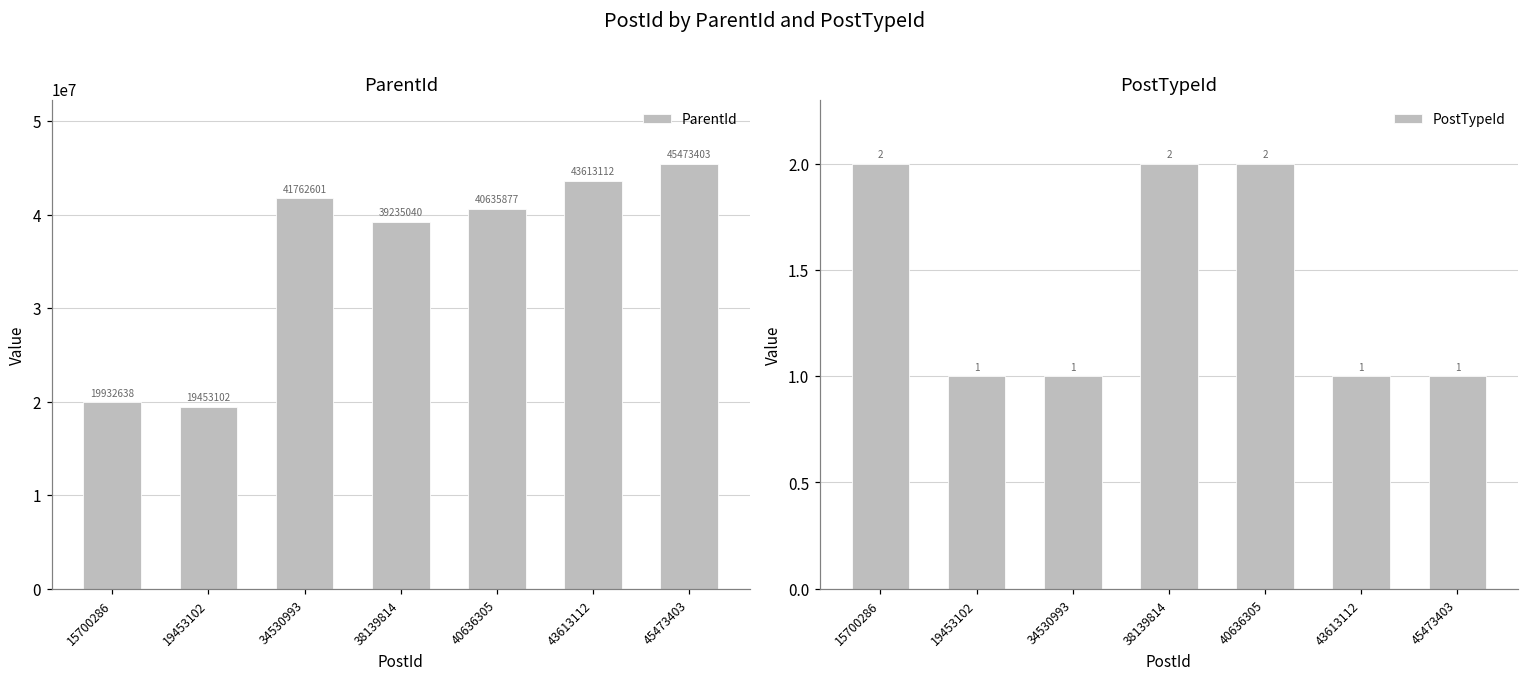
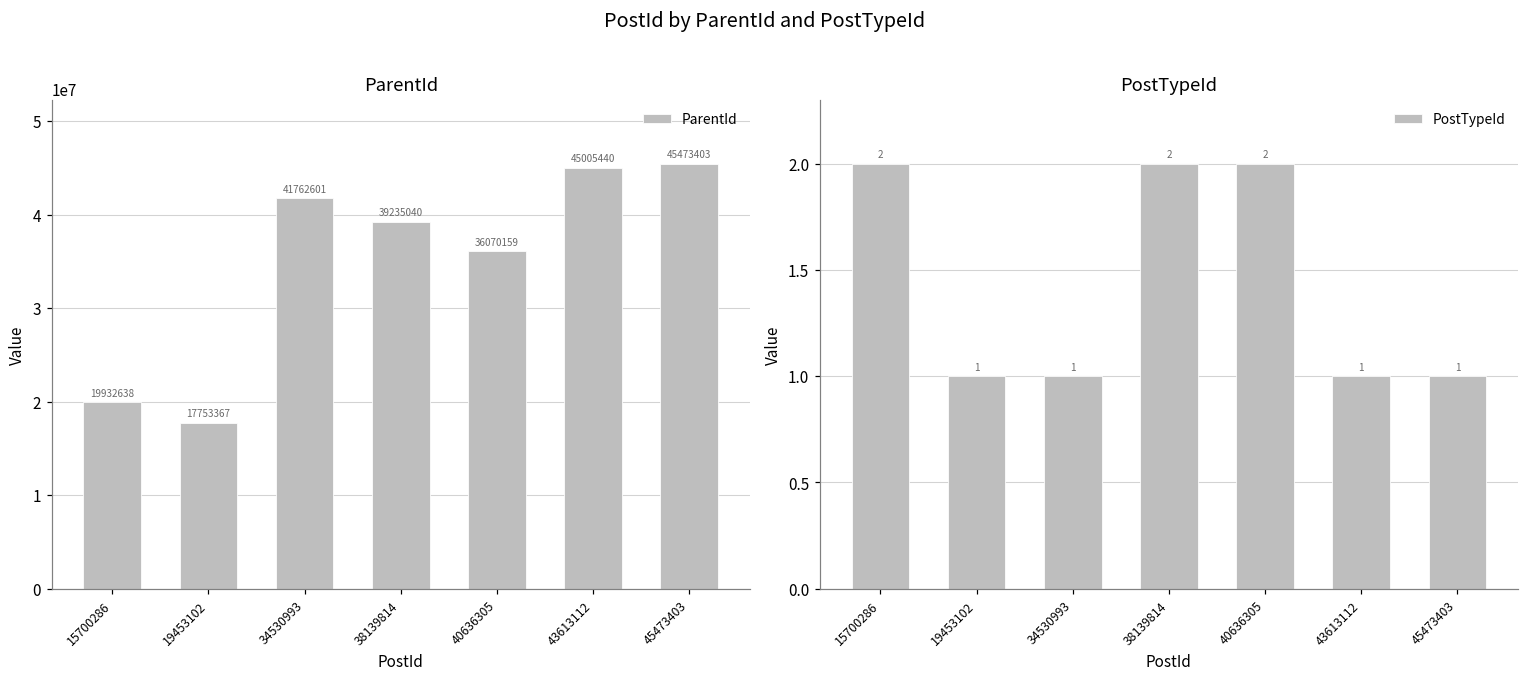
ParentId, 19453102: 19453102 -> 17753367
ParentId, 40636305: 40635877 -> 36070159
ParentId, 43613112: 43613112 -> 45005440
